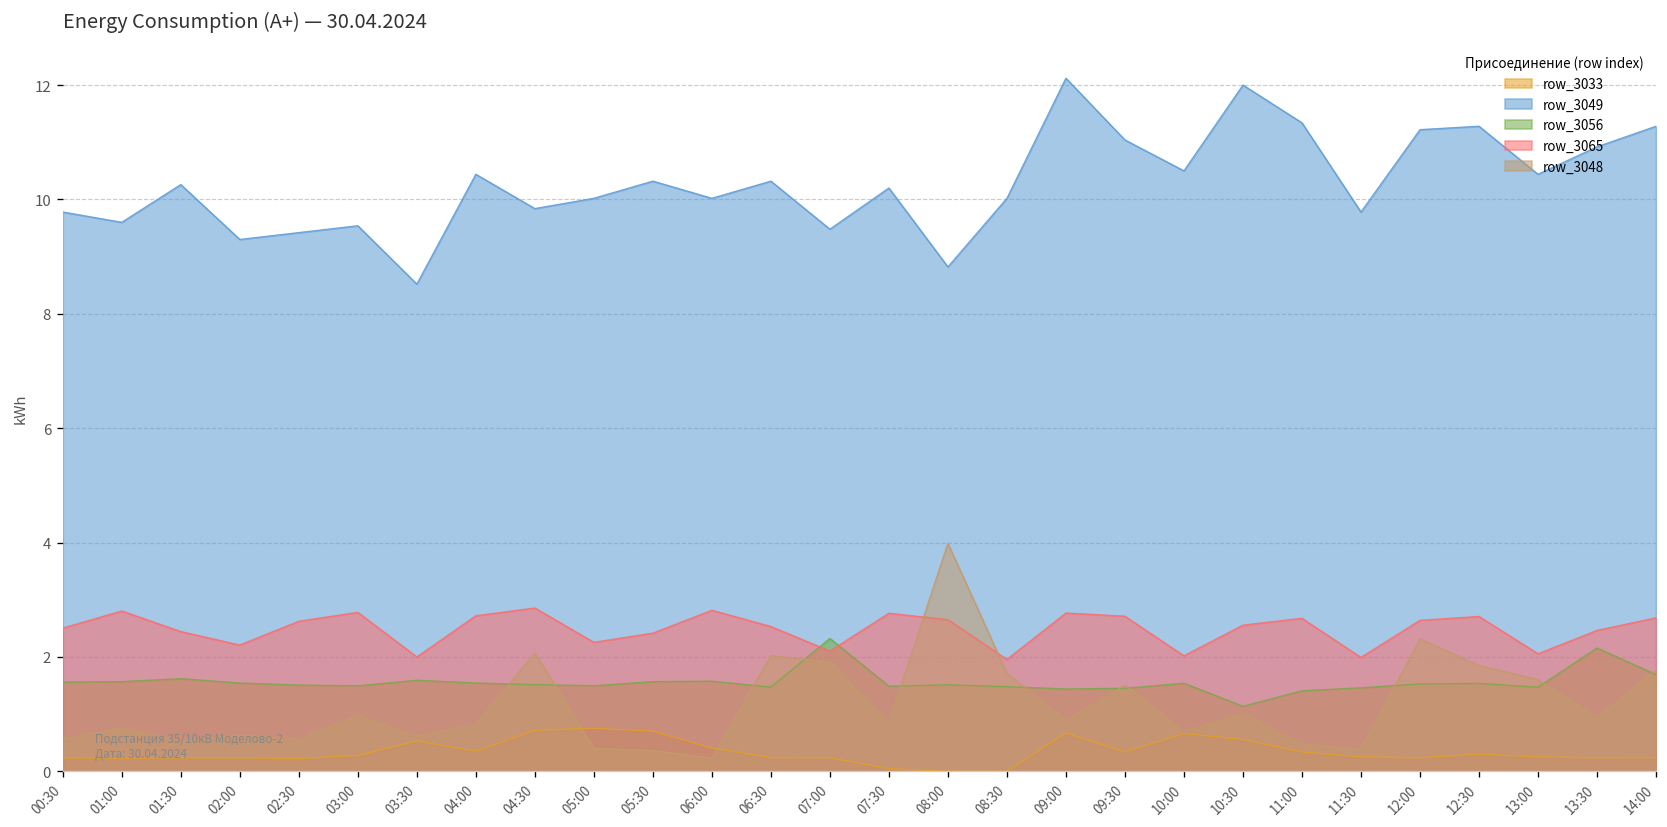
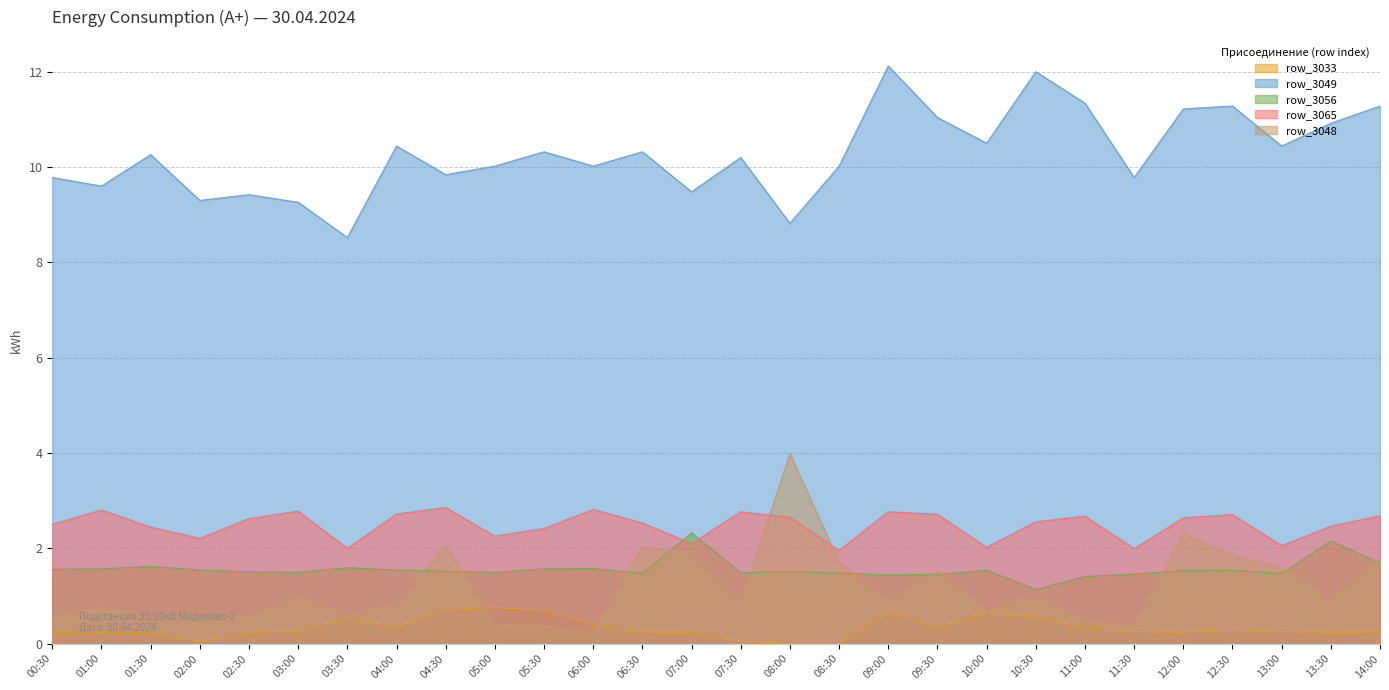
row_3033, 02:00: 0.2 -> 0.0
row_3049, 03:00: 9.5 -> 9.3
